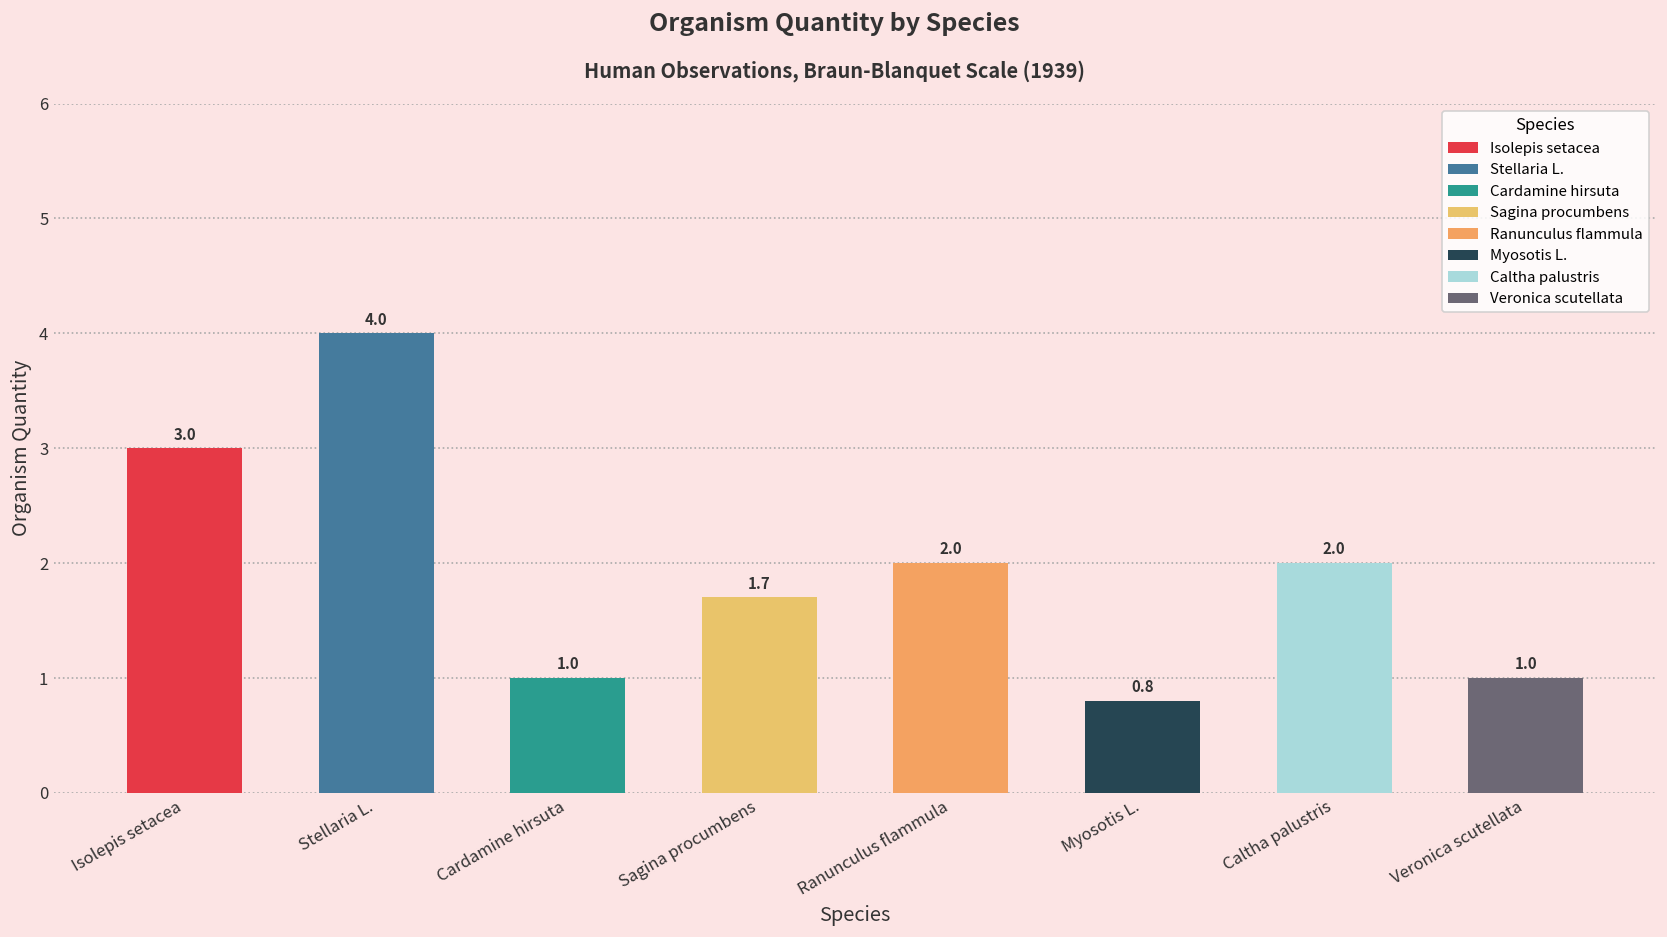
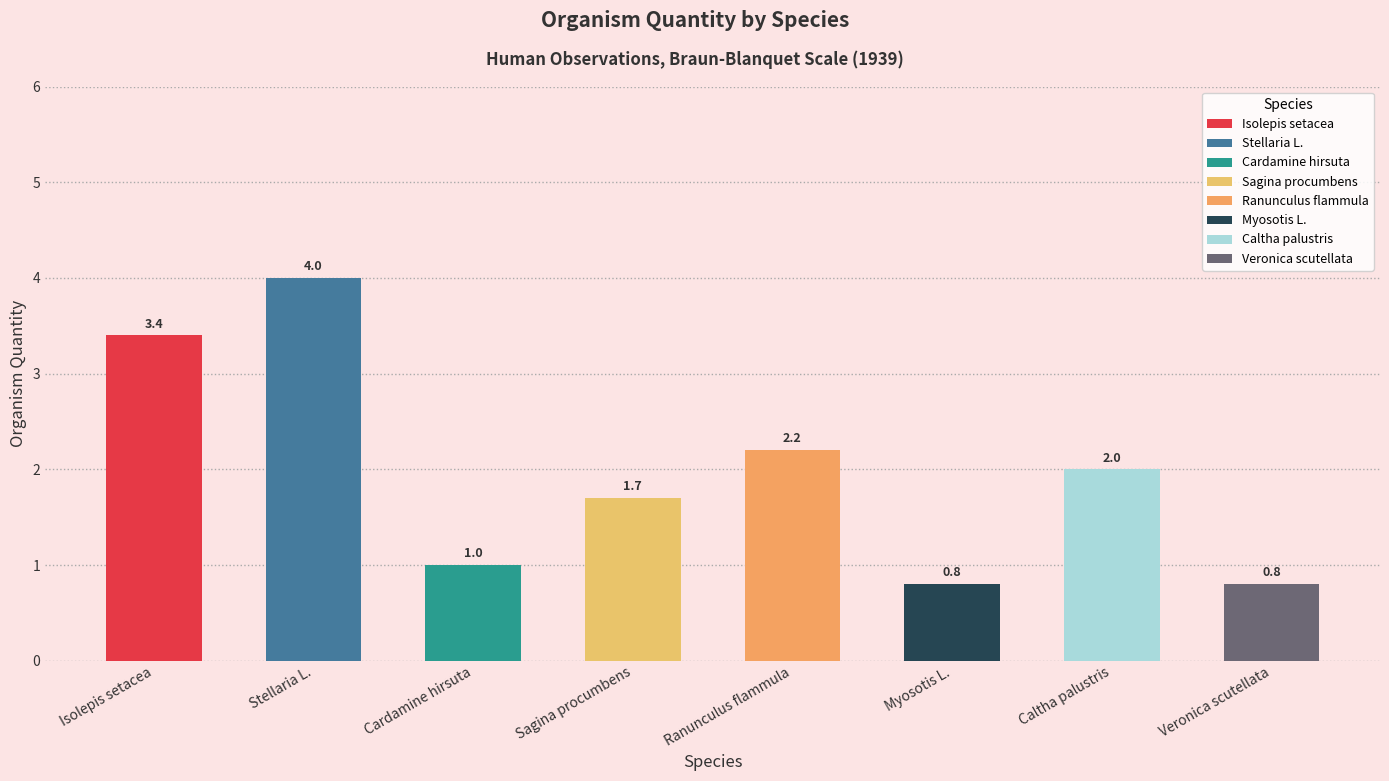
Isolepis setacea: 3.0 -> 3.4
Ranunculus flammula: 2.0 -> 2.2
Veronica scutellata: 1.0 -> 0.8
